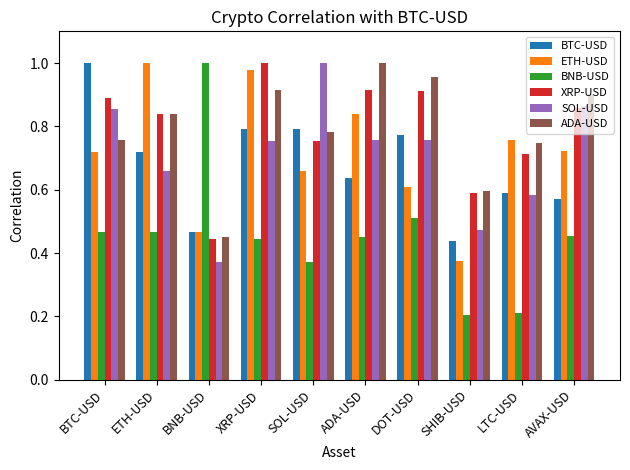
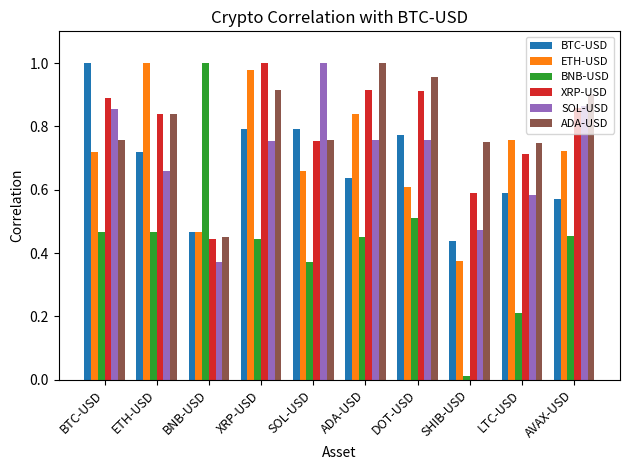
ADA-USD, SOL-USD: 0.78 -> 0.76
BNB-USD, SHIB-USD: 0.21 -> 0.01
ADA-USD, SHIB-USD: 0.60 -> 0.75
